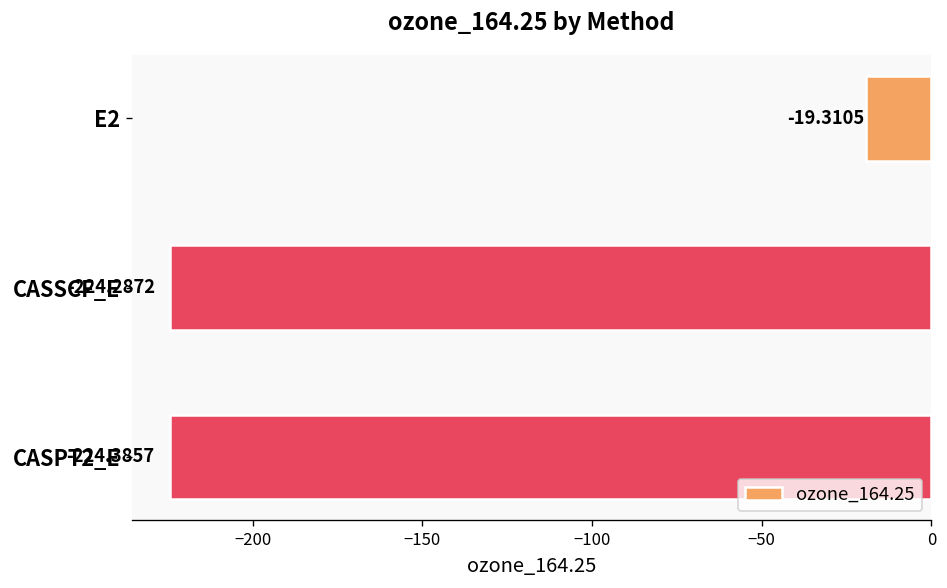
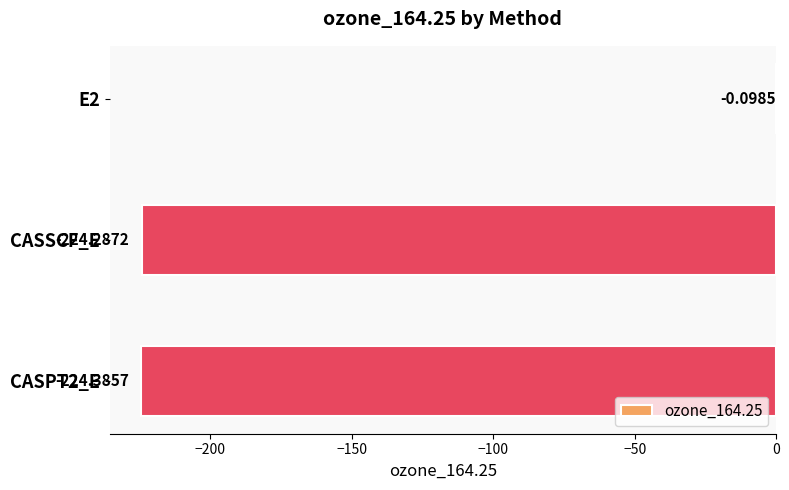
E2: -19.3105 -> -0.0985
